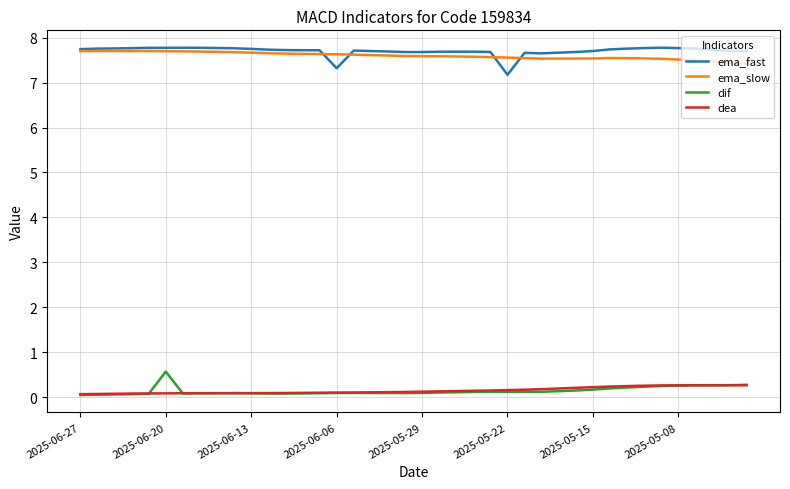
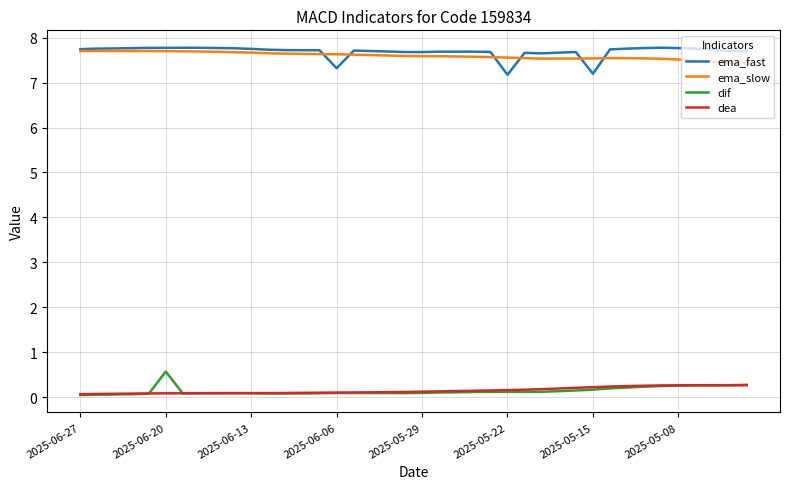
ema_fast, 2025-05-15: 7.7 -> 7.2
